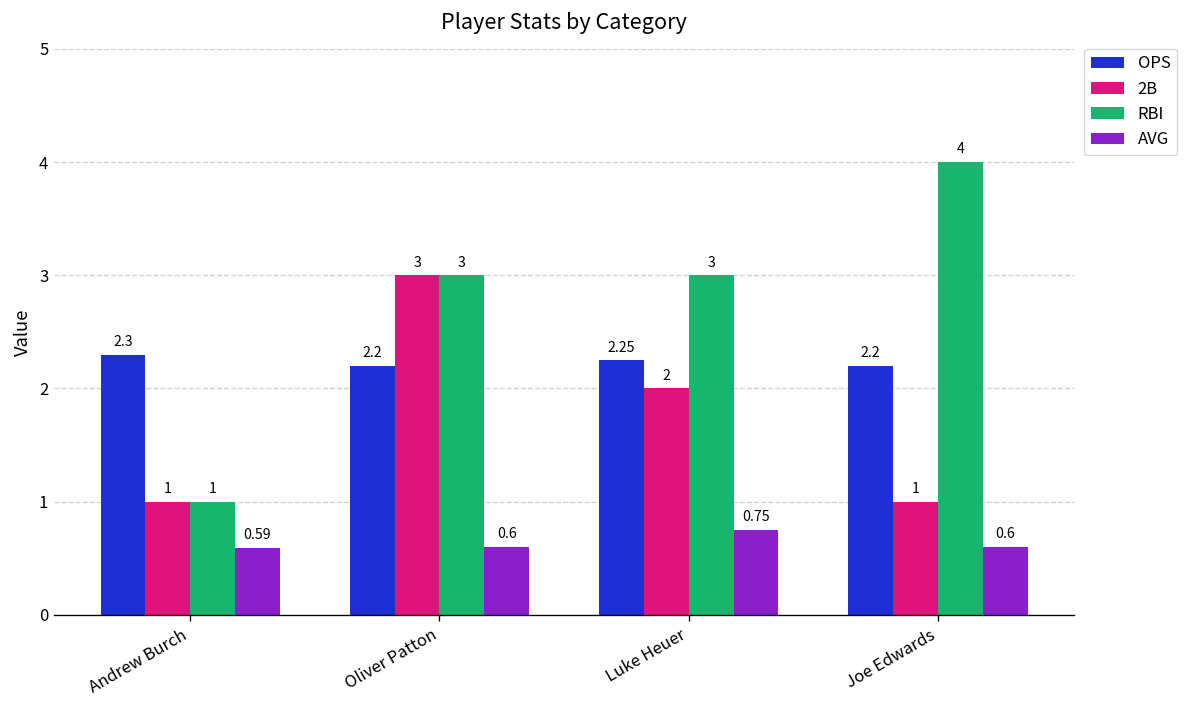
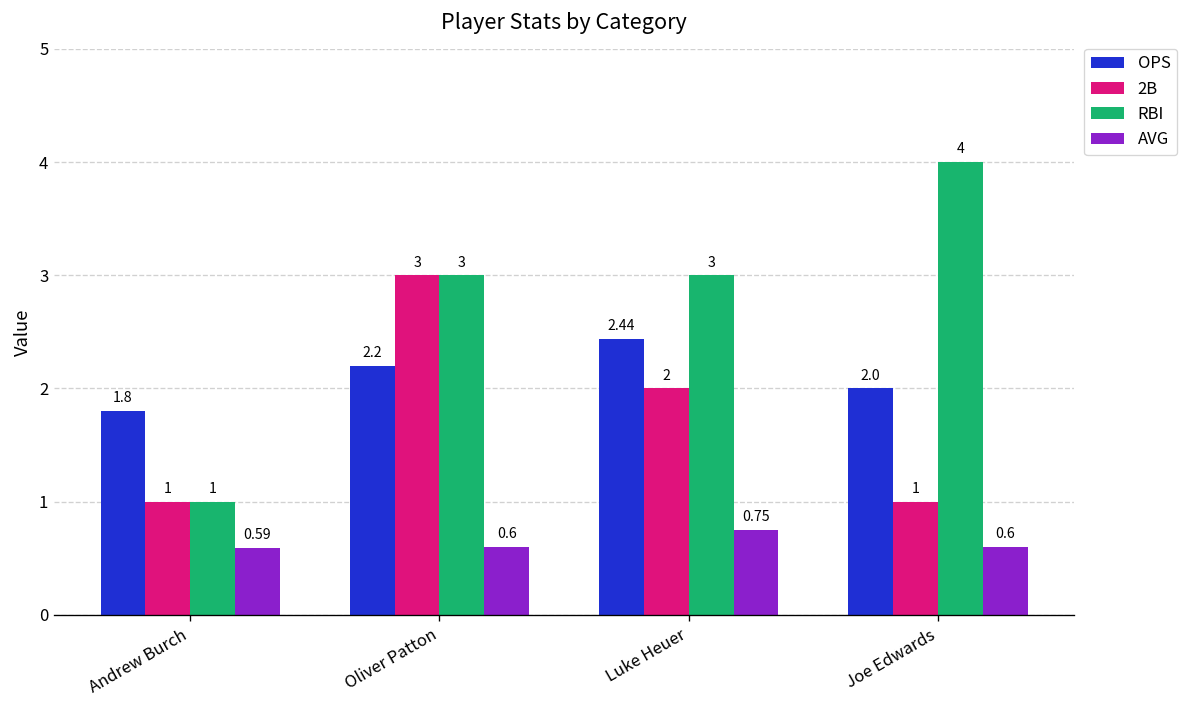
OPS, Andrew Burch: 2.3 -> 1.8
OPS, Luke Heuer: 2.25 -> 2.44
OPS, Joe Edwards: 2.2 -> 2.0
